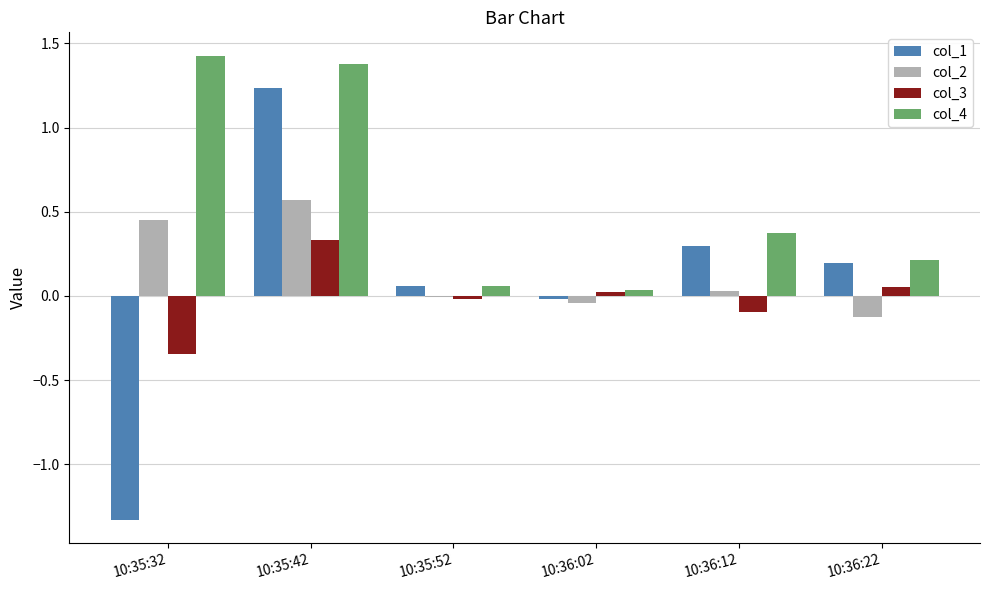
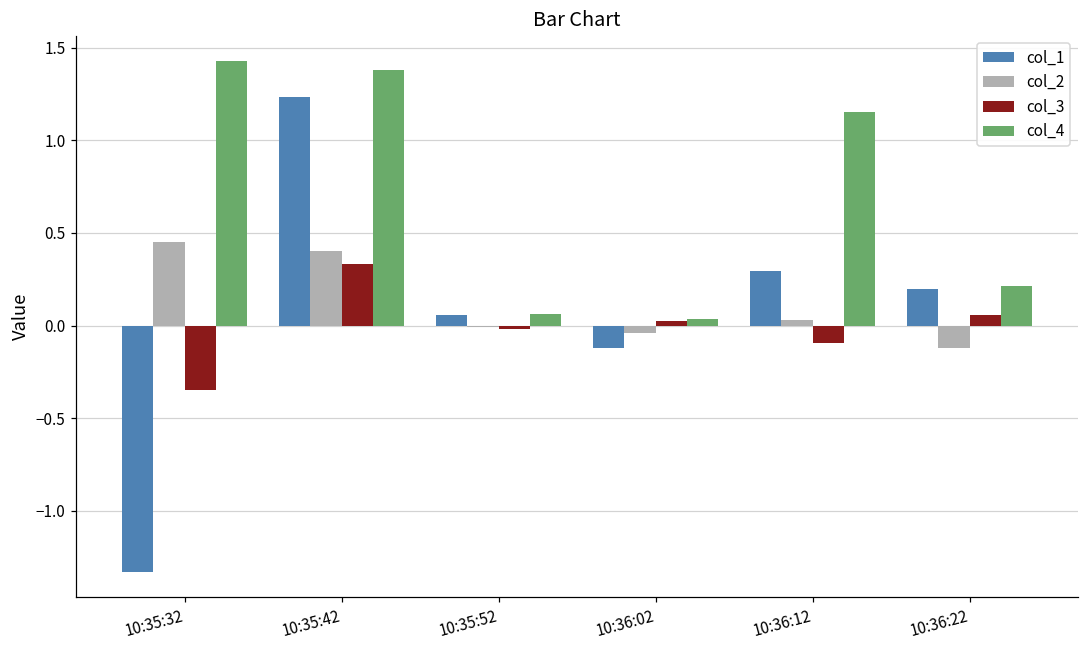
col_2, 10:35:42: 0.57 -> 0.40
col_1, 10:36:02: -0.02 -> -0.12
col_4, 10:36:12: 0.37 -> 1.16
